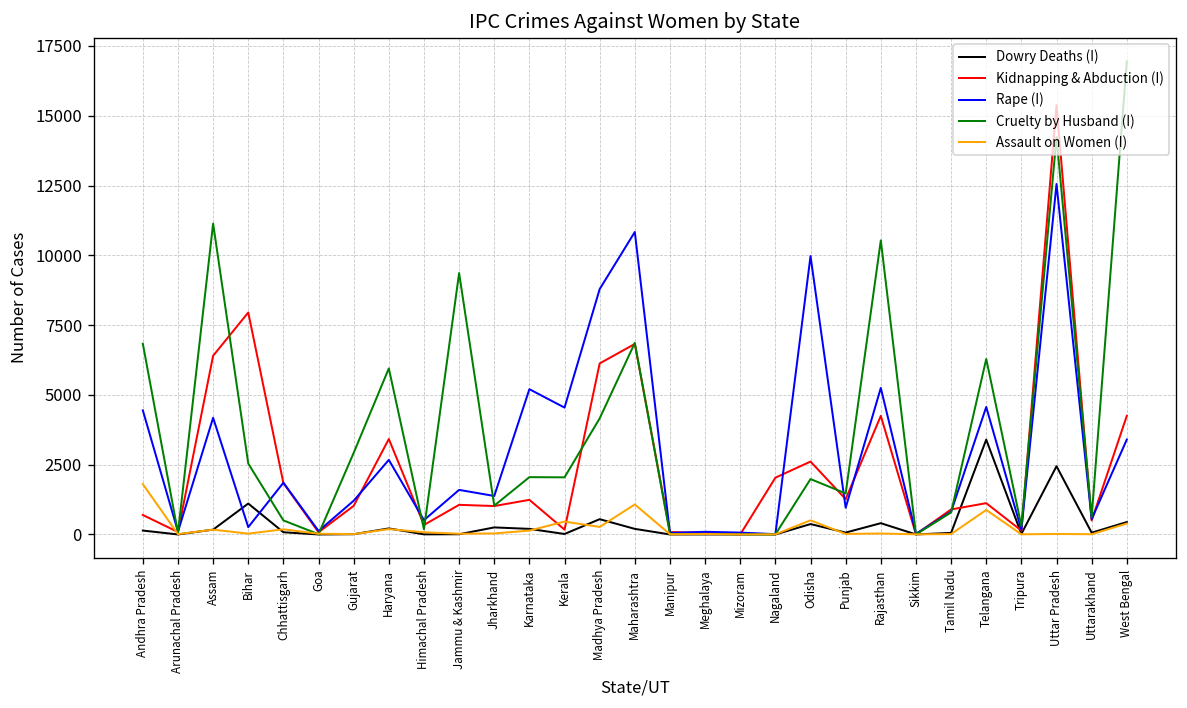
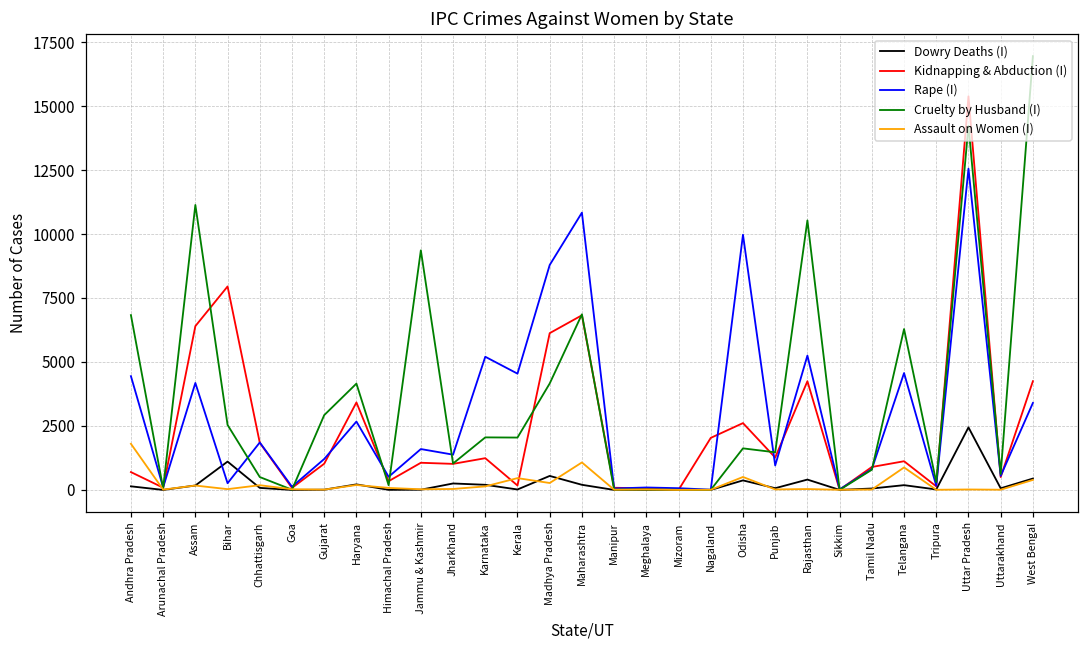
Cruelty by Husband (I), Haryana: 5900 -> 4200
Cruelty by Husband (I), Odisha: 2000 -> 1600
Dowry Deaths (I), Telangana: 3400 -> 200
